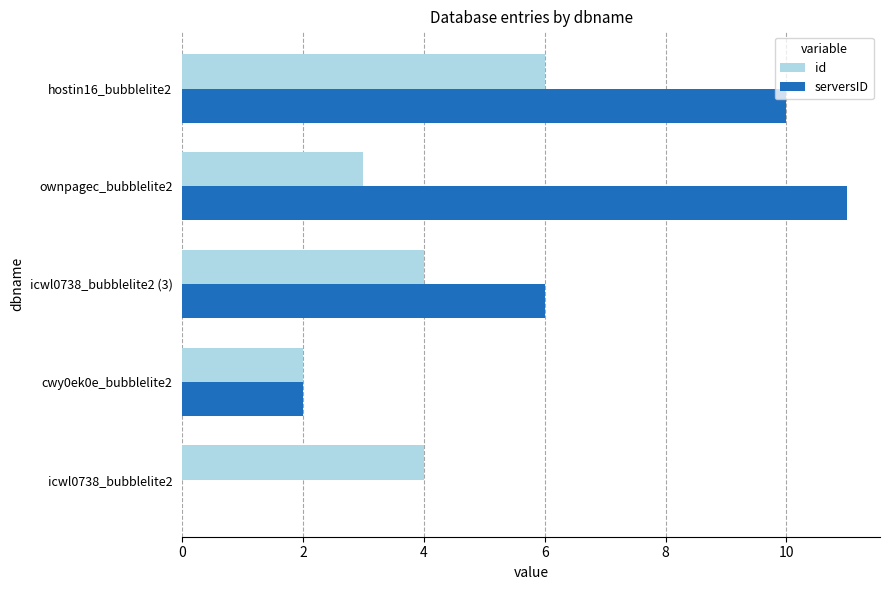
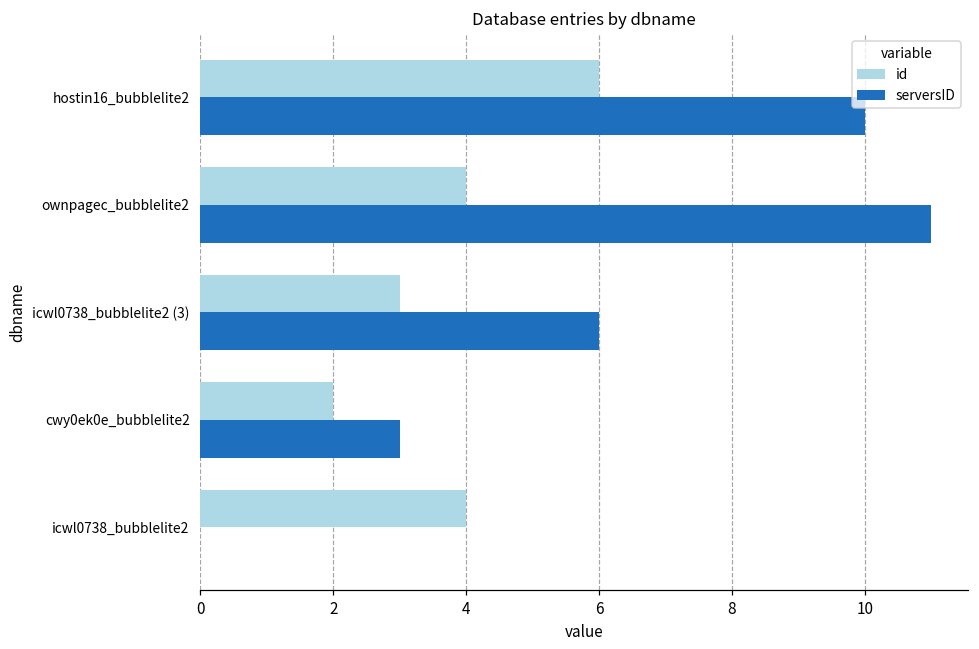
id, ownpagec_bubblelite2: 3 -> 4
id, icwl0738_bubblelite2 (3): 4 -> 3
serversID, cwy0ek0e_bubblelite2: 2 -> 3
